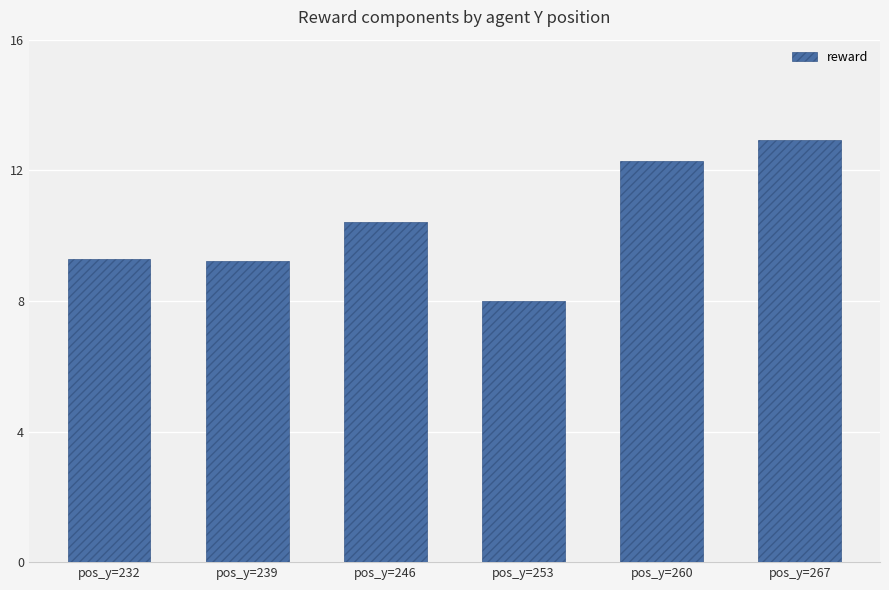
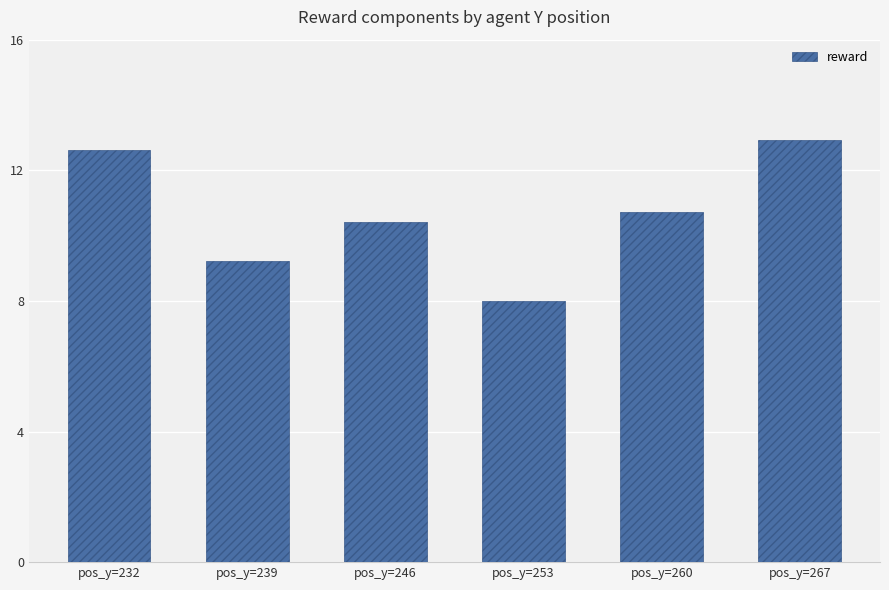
pos_y=232: 9.3 -> 12.6
pos_y=260: 12.3 -> 10.7
